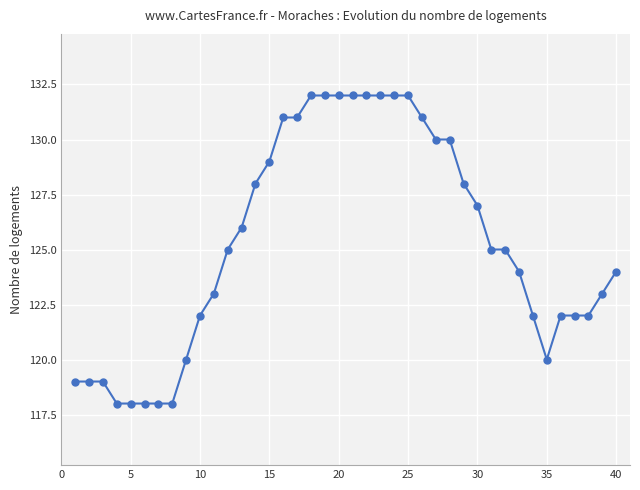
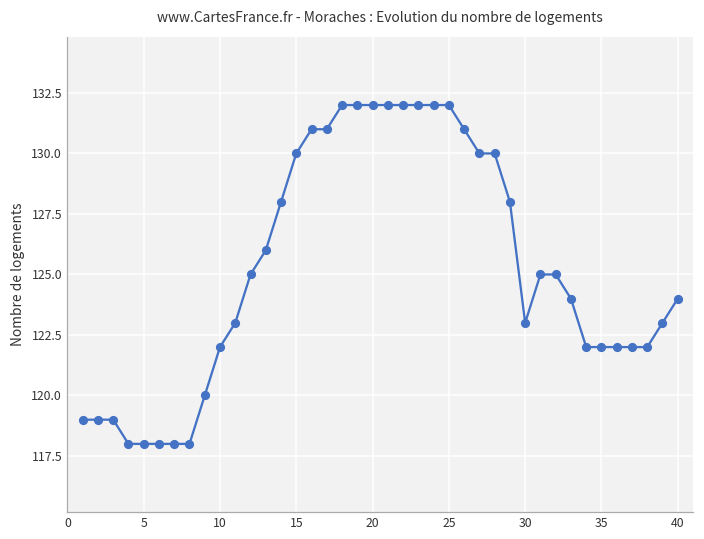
15: 129 -> 130
30: 127 -> 123
35: 120 -> 122
